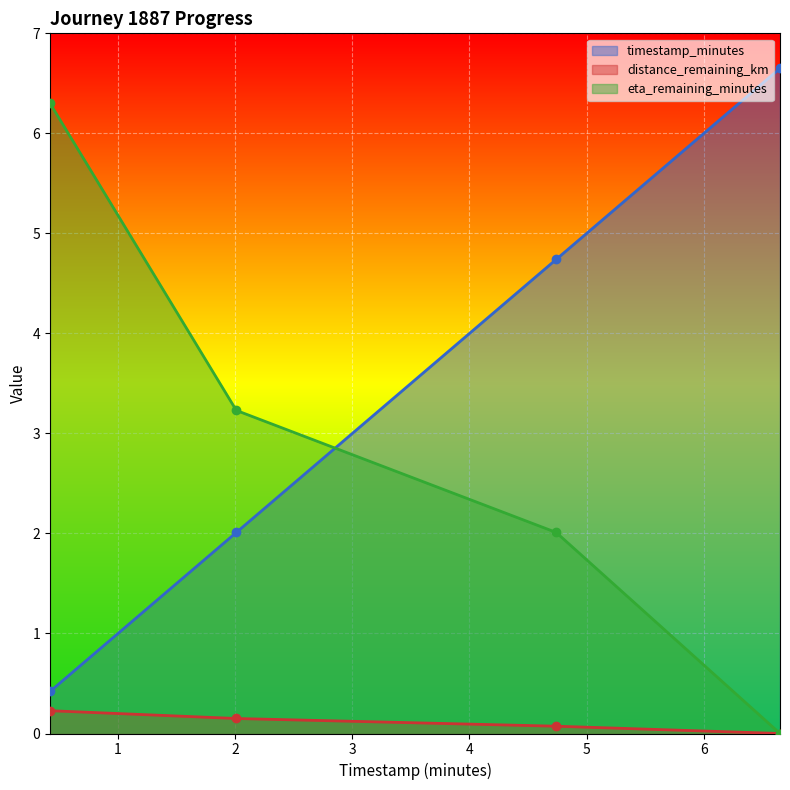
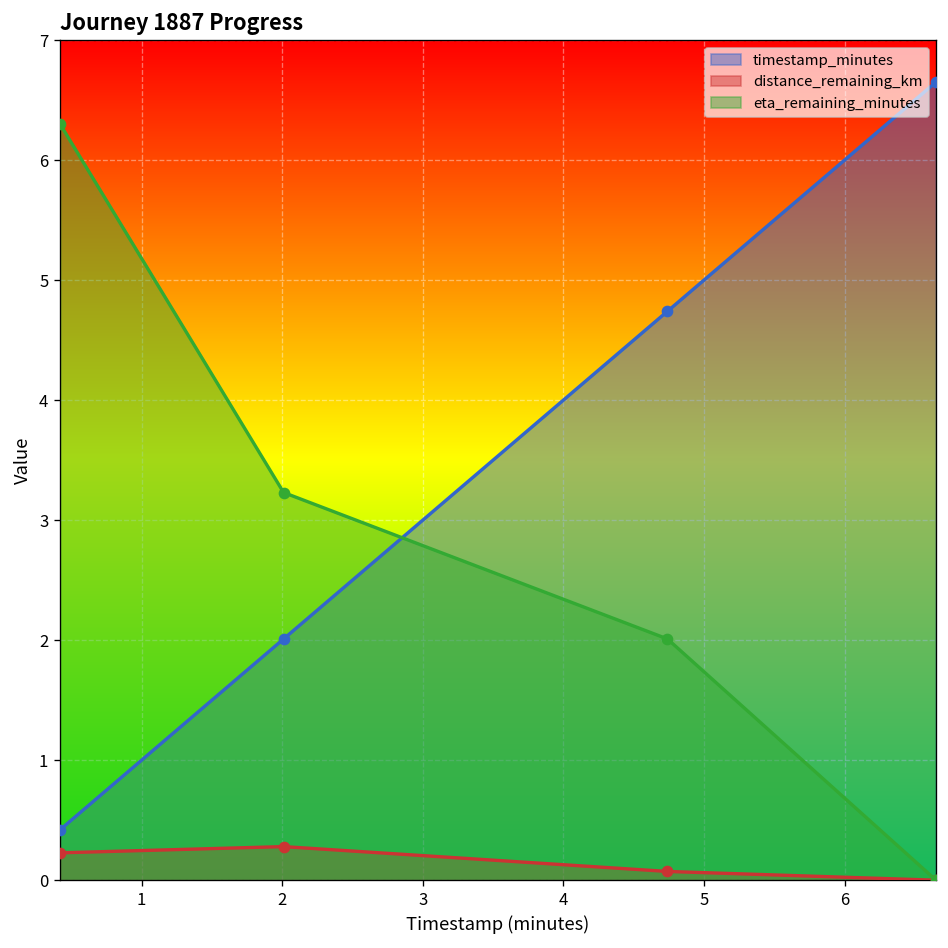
distance_remaining_km, 2: 0.15 -> 0.28
